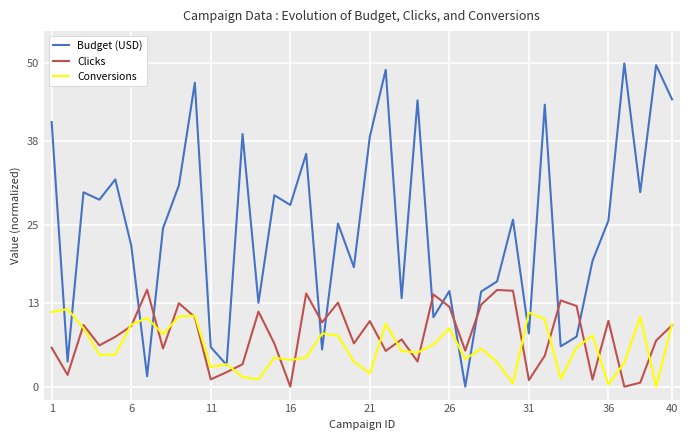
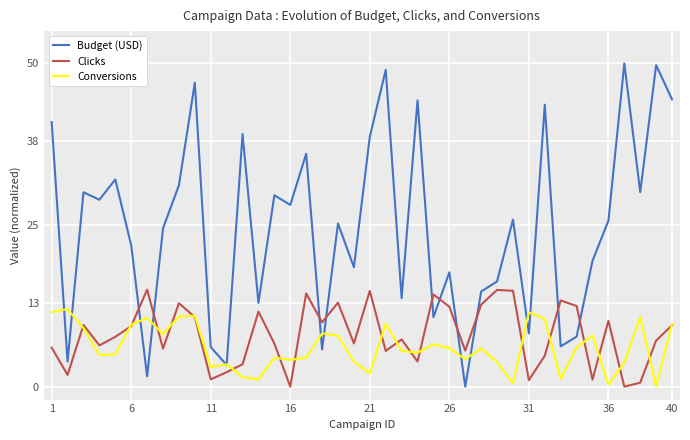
Clicks, 21: 10 -> 15
Budget (USD), 26: 15 -> 18
Conversions, 26: 9 -> 6
